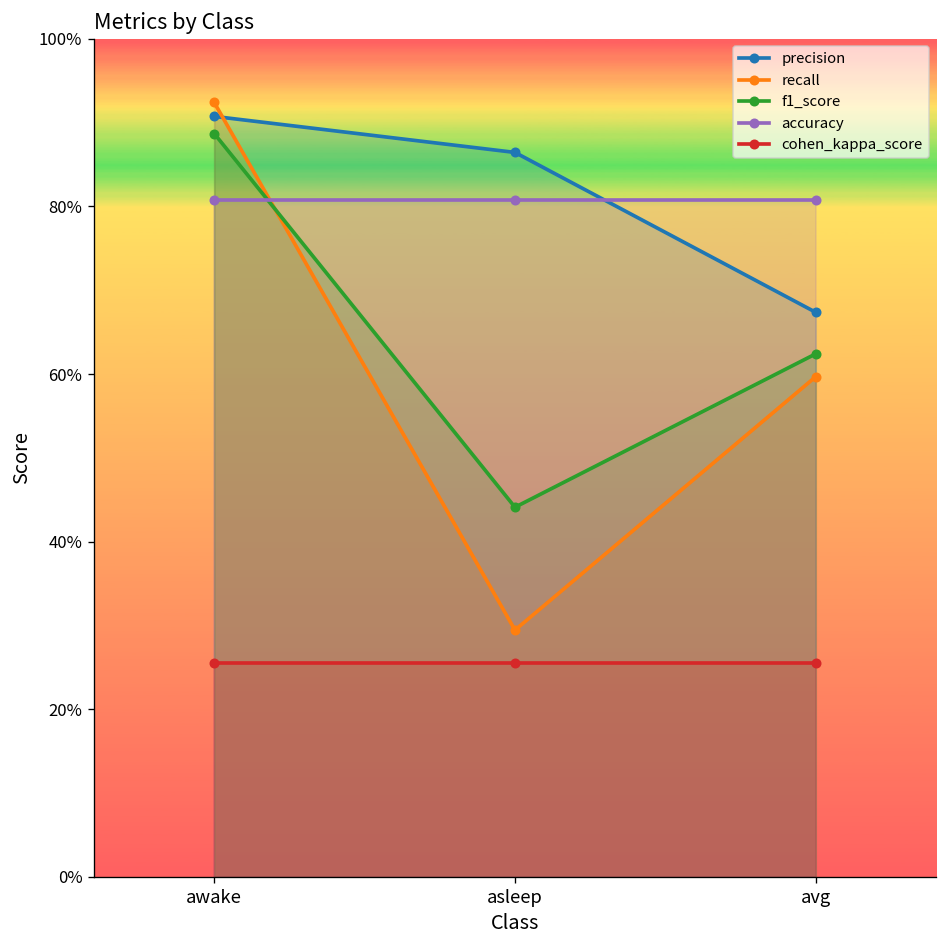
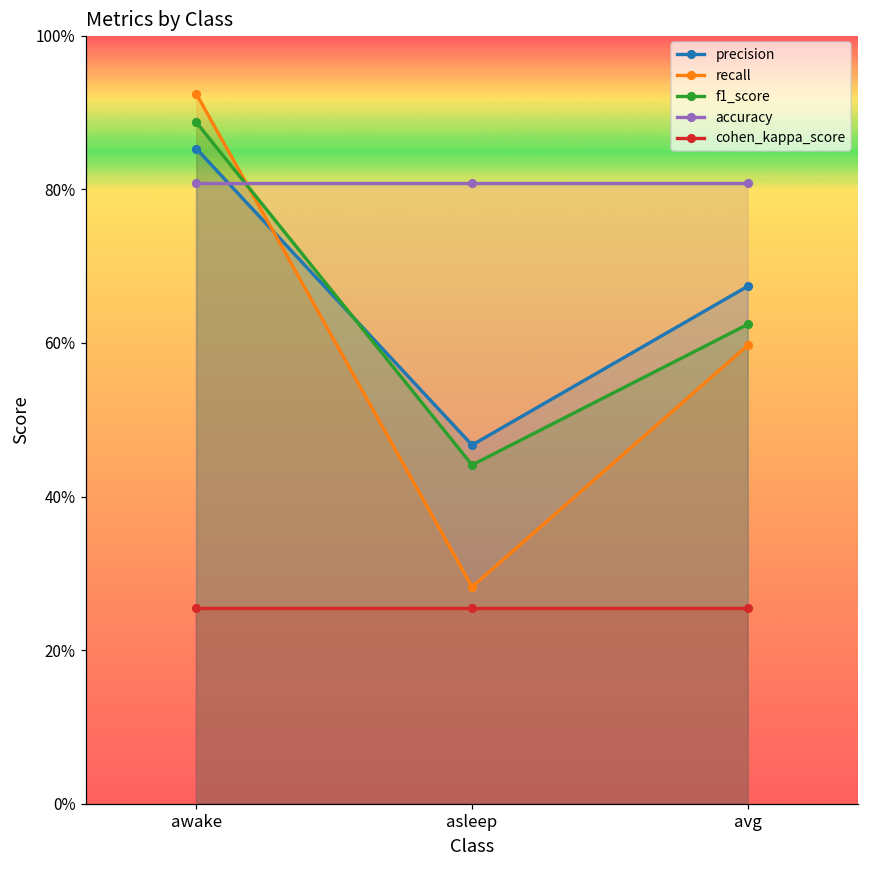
precision, awake: 91% -> 85%
precision, asleep: 86% -> 47%
recall, asleep: 29% -> 28%
